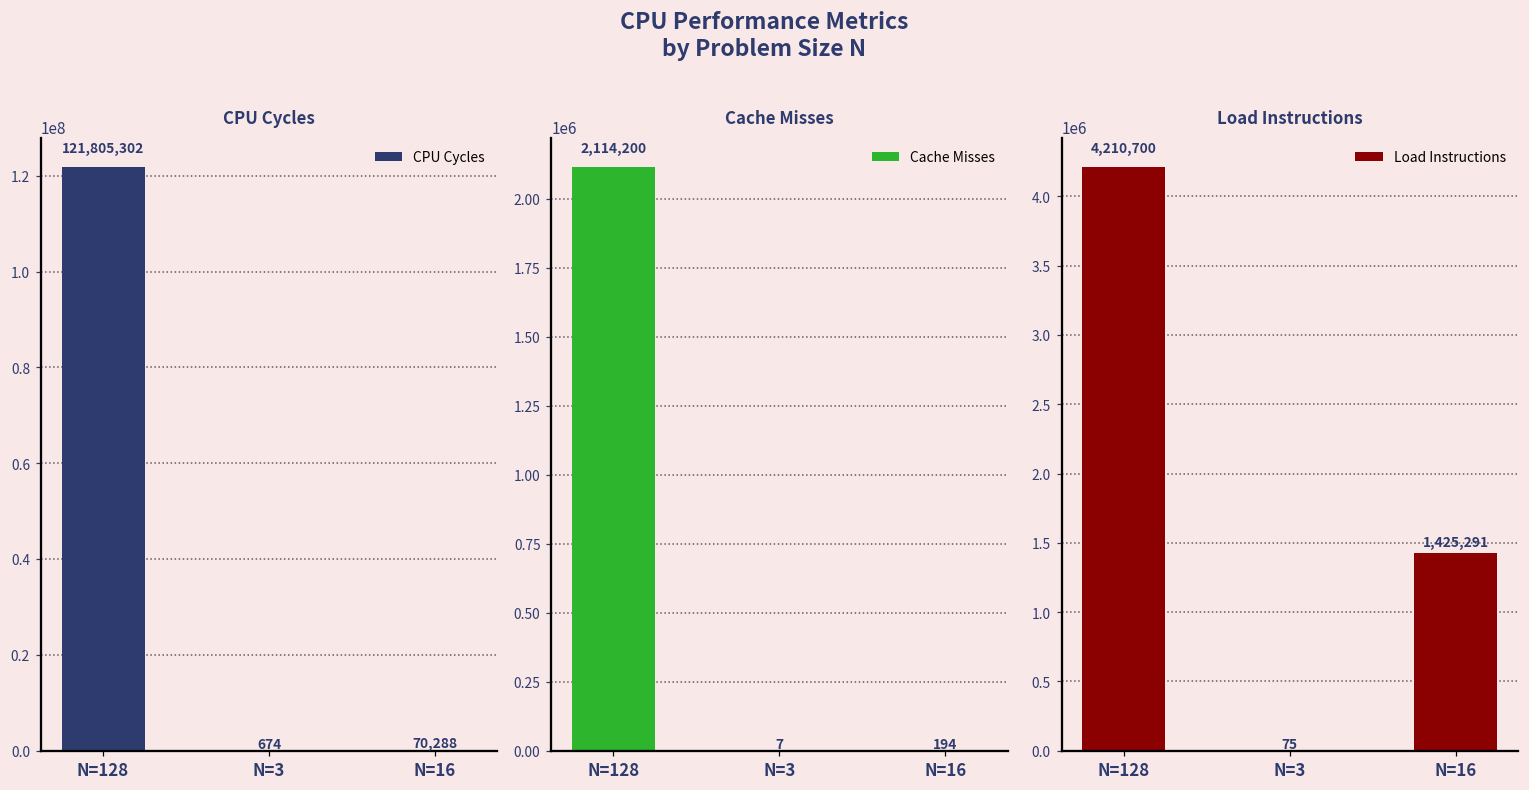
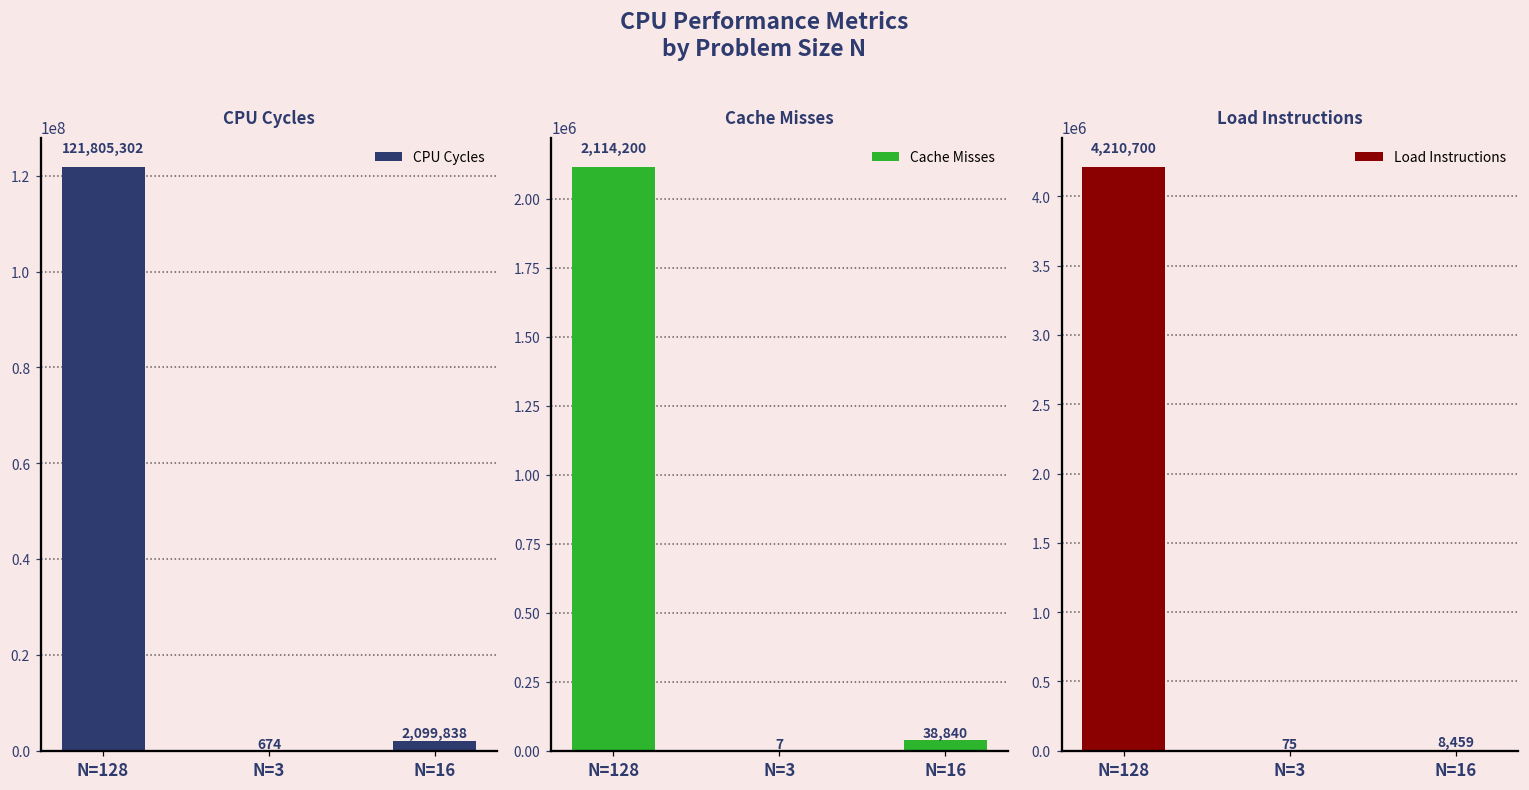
CPU Cycles, N=16: 70,288 -> 2,099,838
Cache Misses, N=16: 194 -> 38,840
Load Instructions, N=16: 1,425,291 -> 8,459
